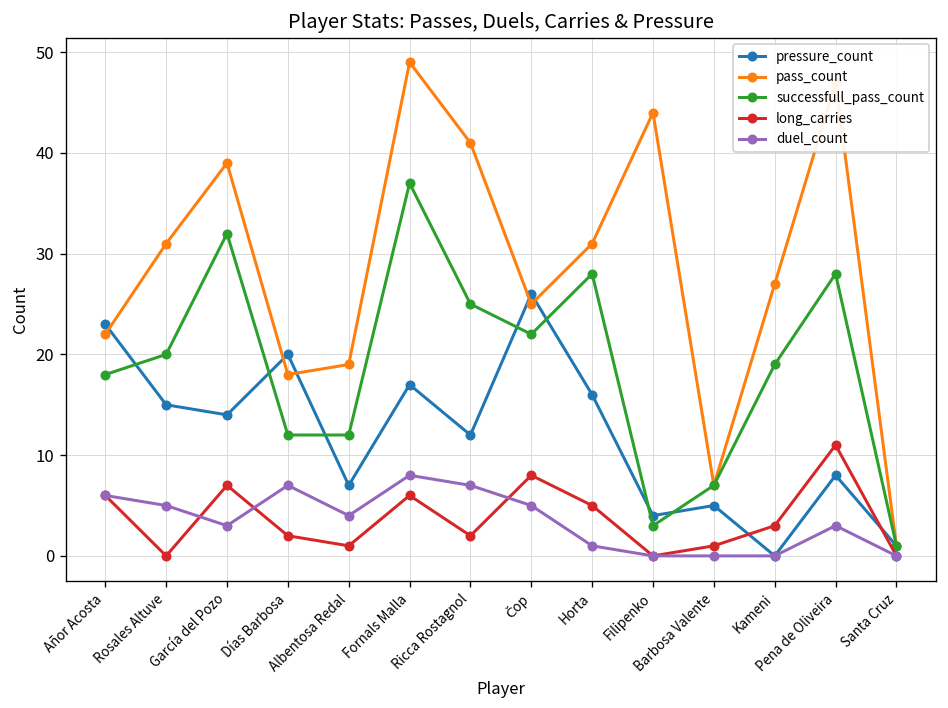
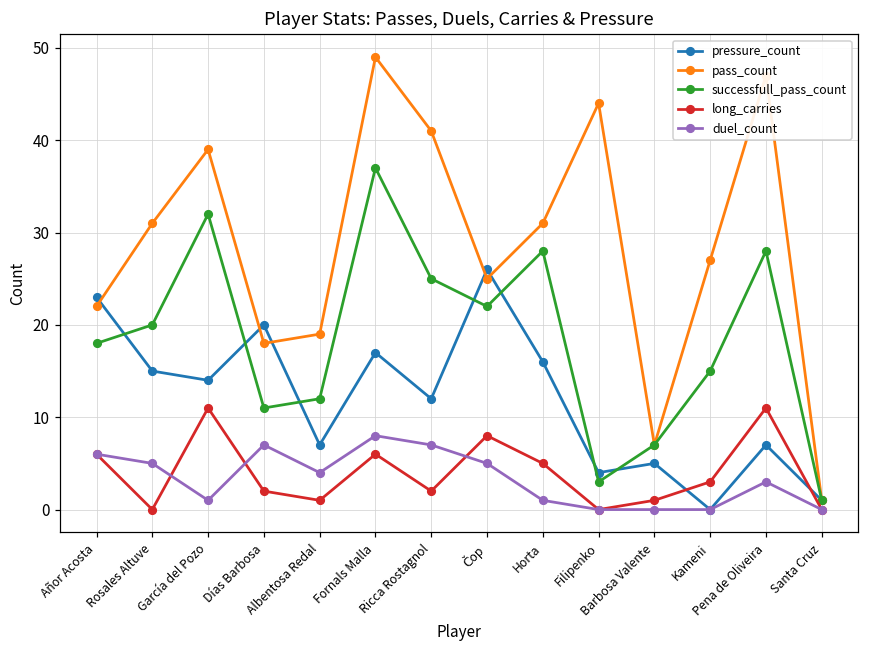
long_carries, García del Pozo: 7 -> 11
duel_count, García del Pozo: 3 -> 1
successfull_pass_count, Días Barbosa: 12 -> 11
successfull_pass_count, Kameni: 19 -> 15
pressure_count, Pena de Oliveira: 8 -> 7
